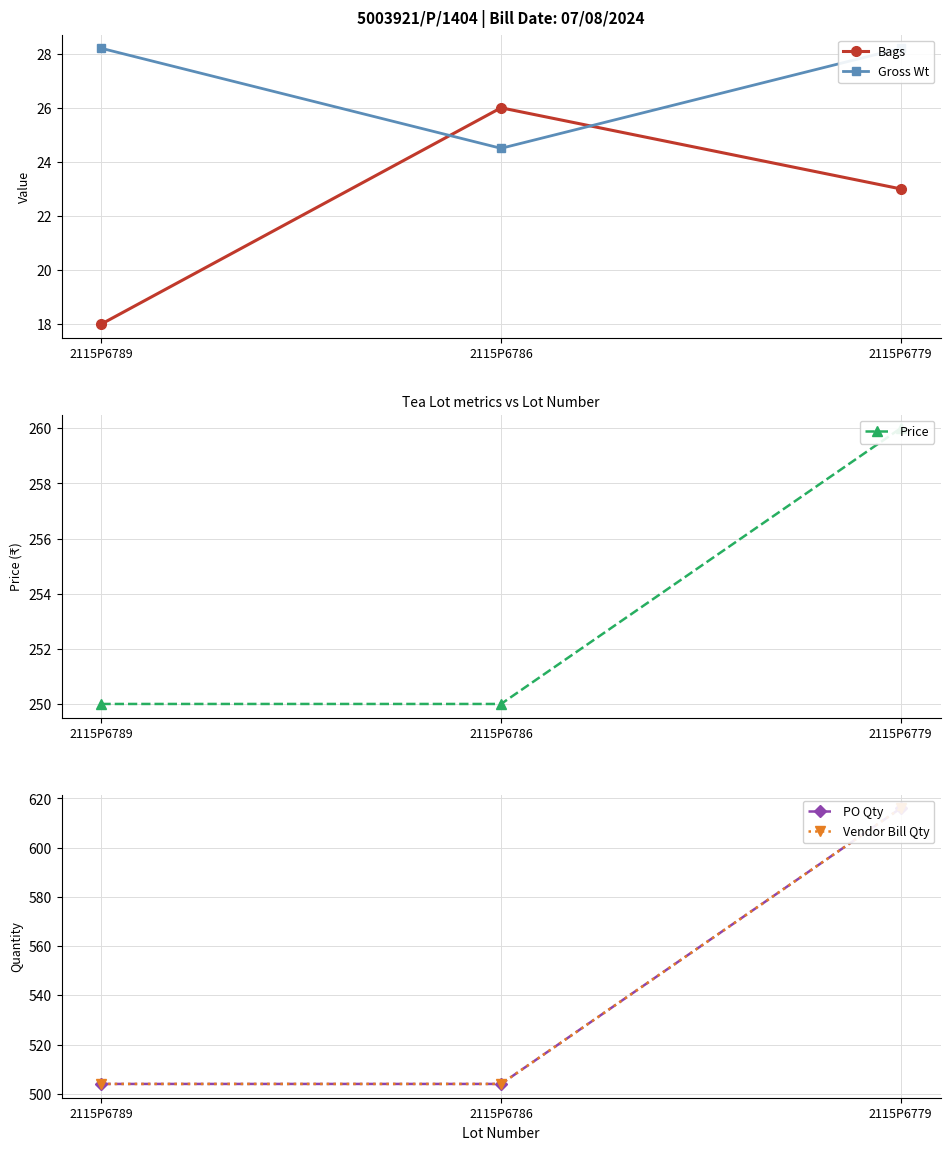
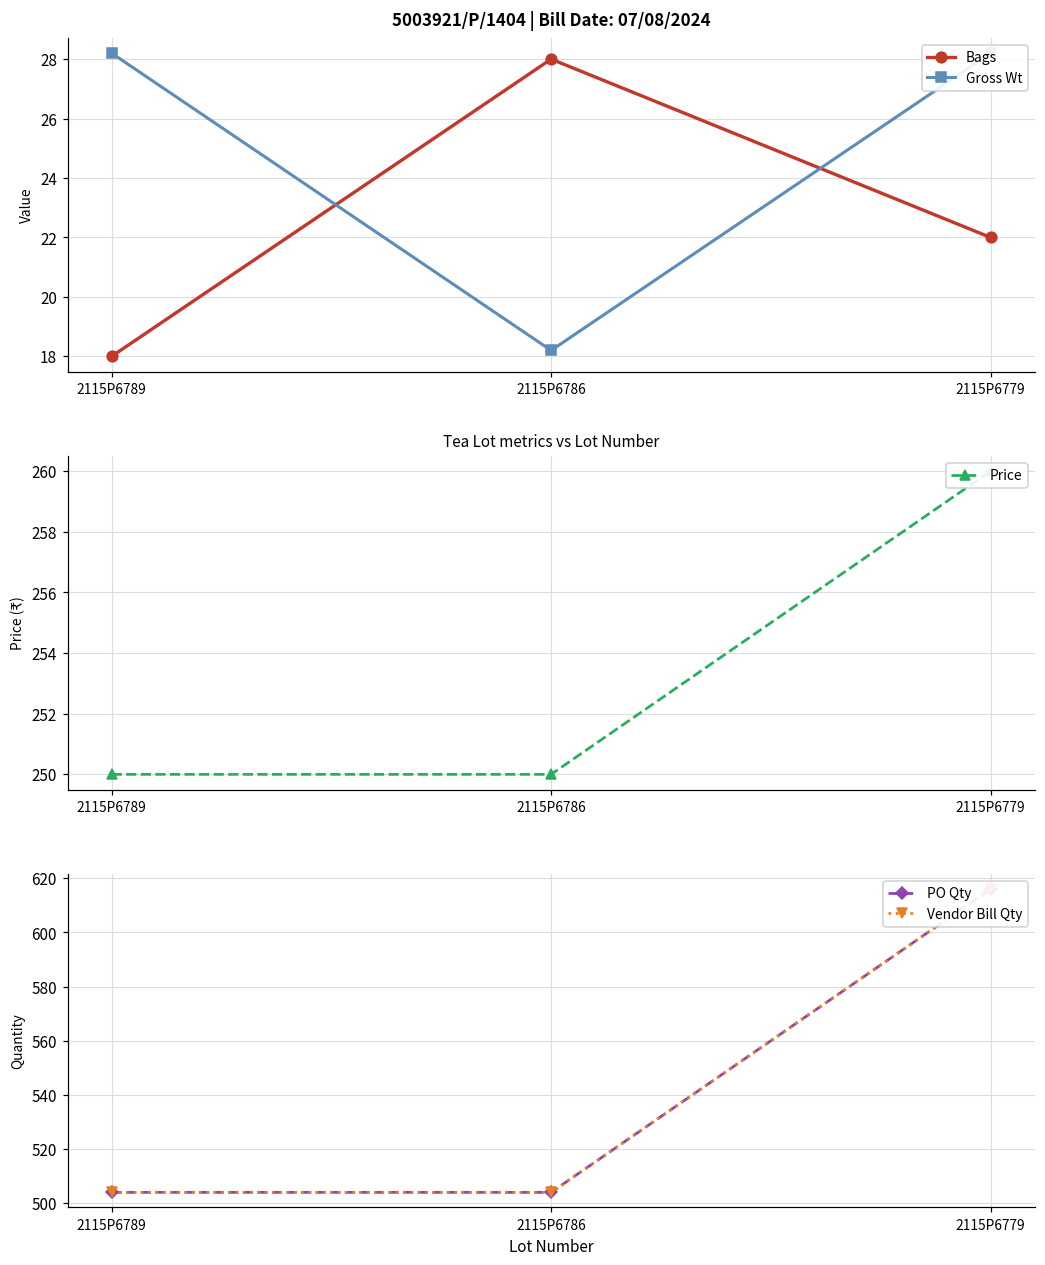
5003921/P/1404 | Bill Date: 07/08/2024, Bags, 2115P6786: 26 -> 28
5003921/P/1404 | Bill Date: 07/08/2024, Gross Wt, 2115P6786: 24.5 -> 18.2
5003921/P/1404 | Bill Date: 07/08/2024, Bags, 2115P6779: 23 -> 22
